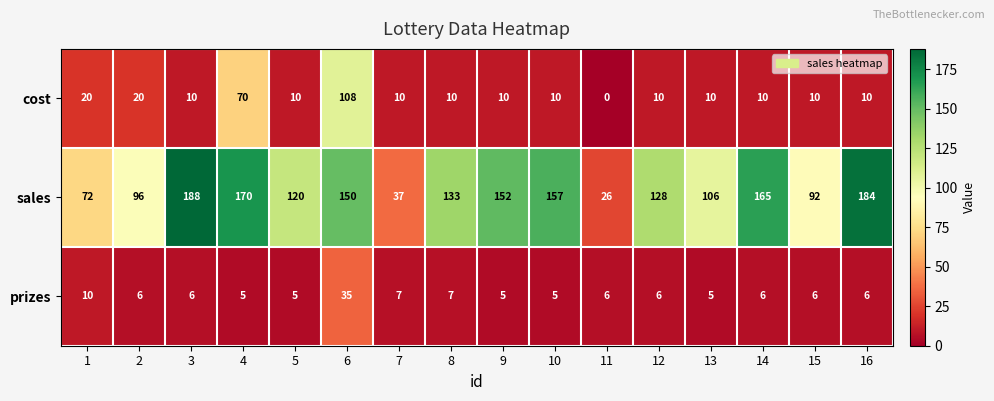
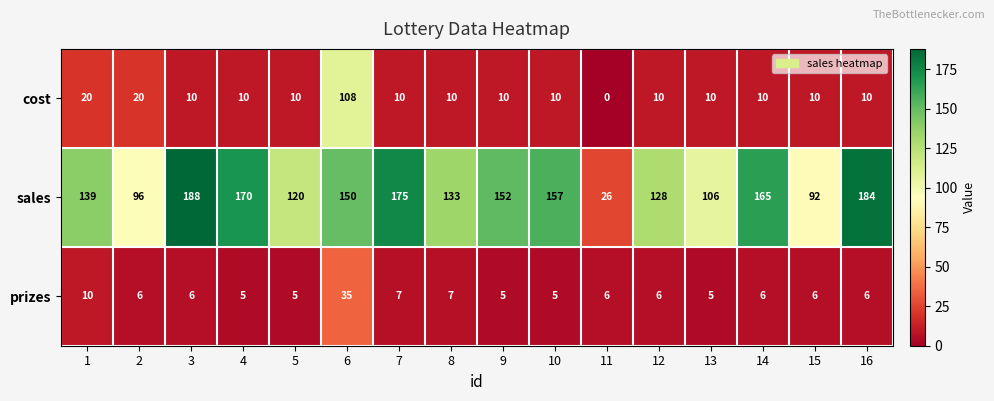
cost, 4: 70 -> 10
sales, 1: 72 -> 139
sales, 7: 37 -> 175
